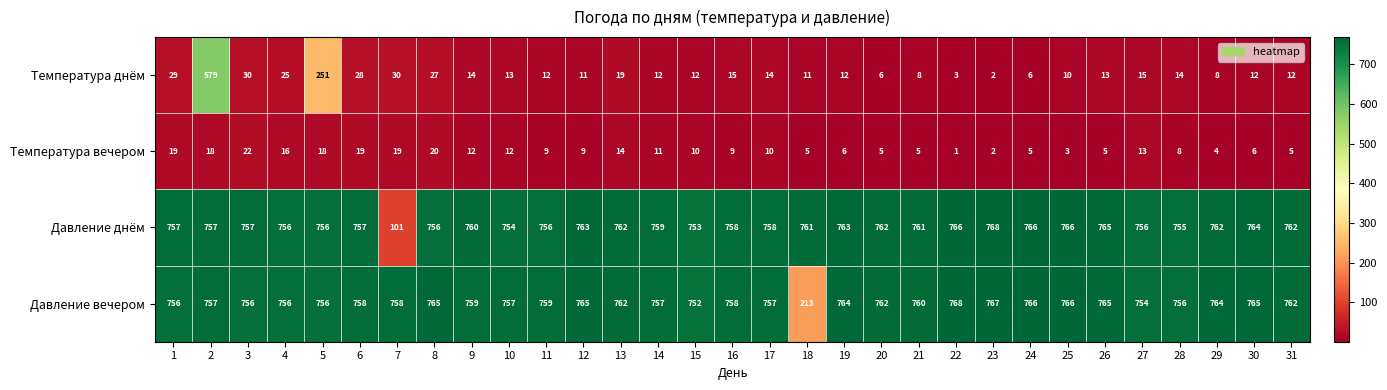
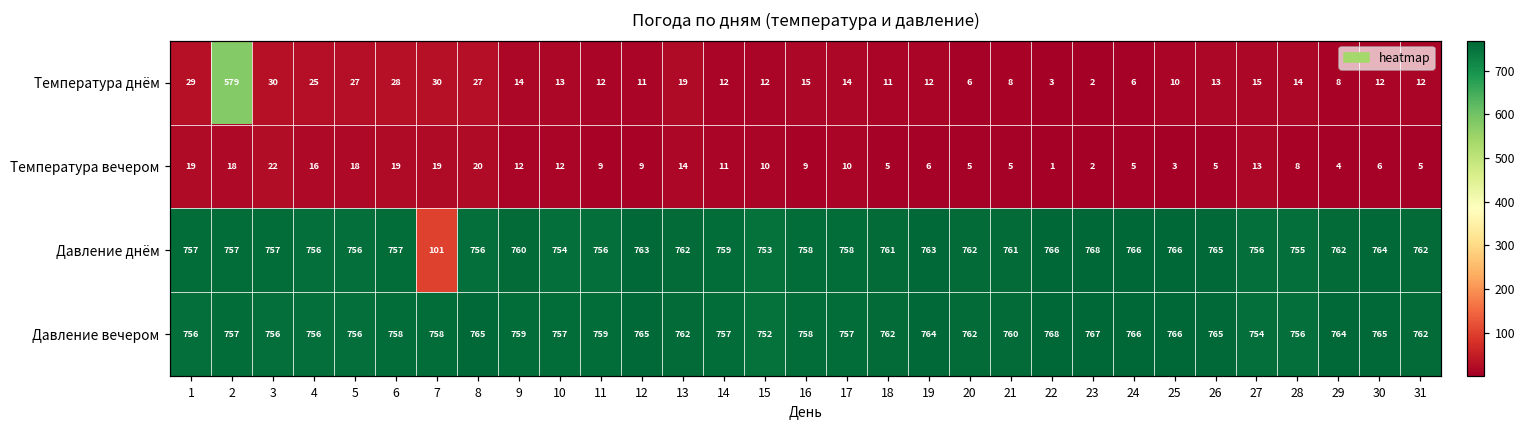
Температура днём, 5: 251 -> 27
Давление вечером, 18: 213 -> 762
